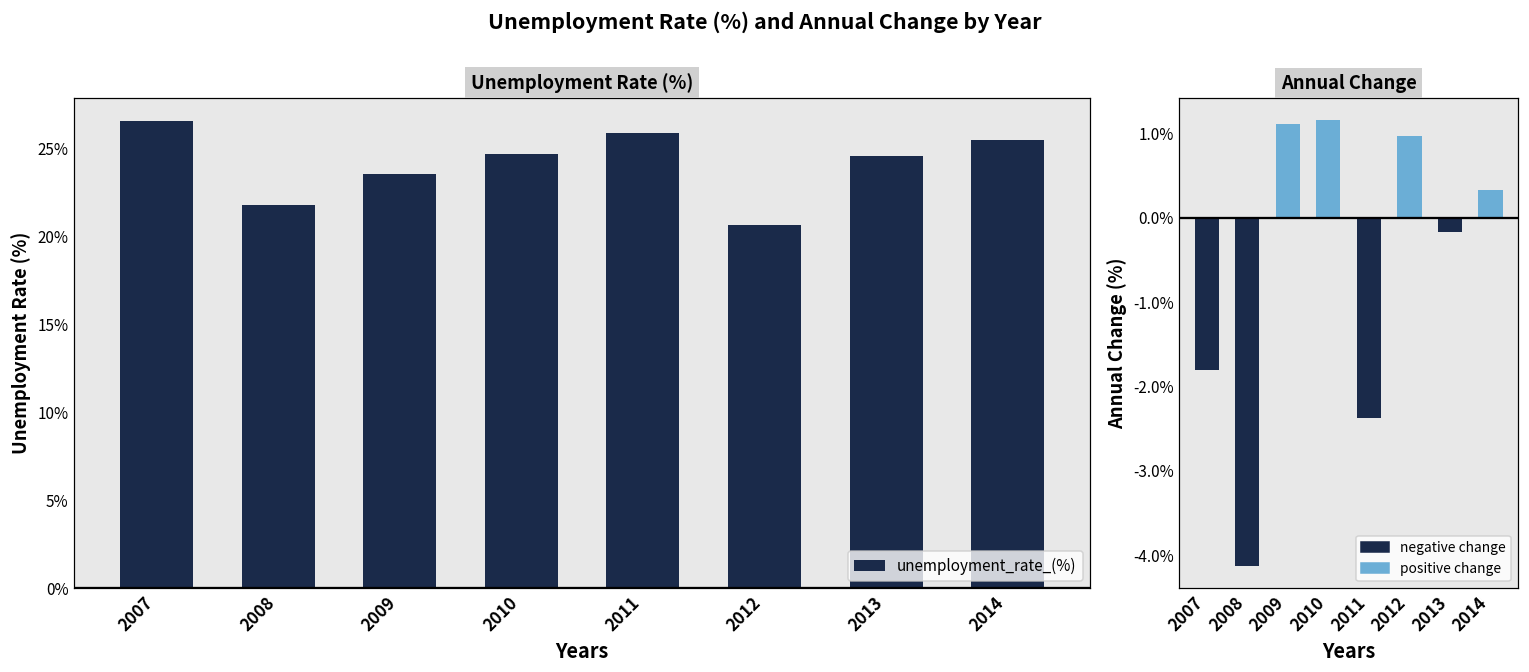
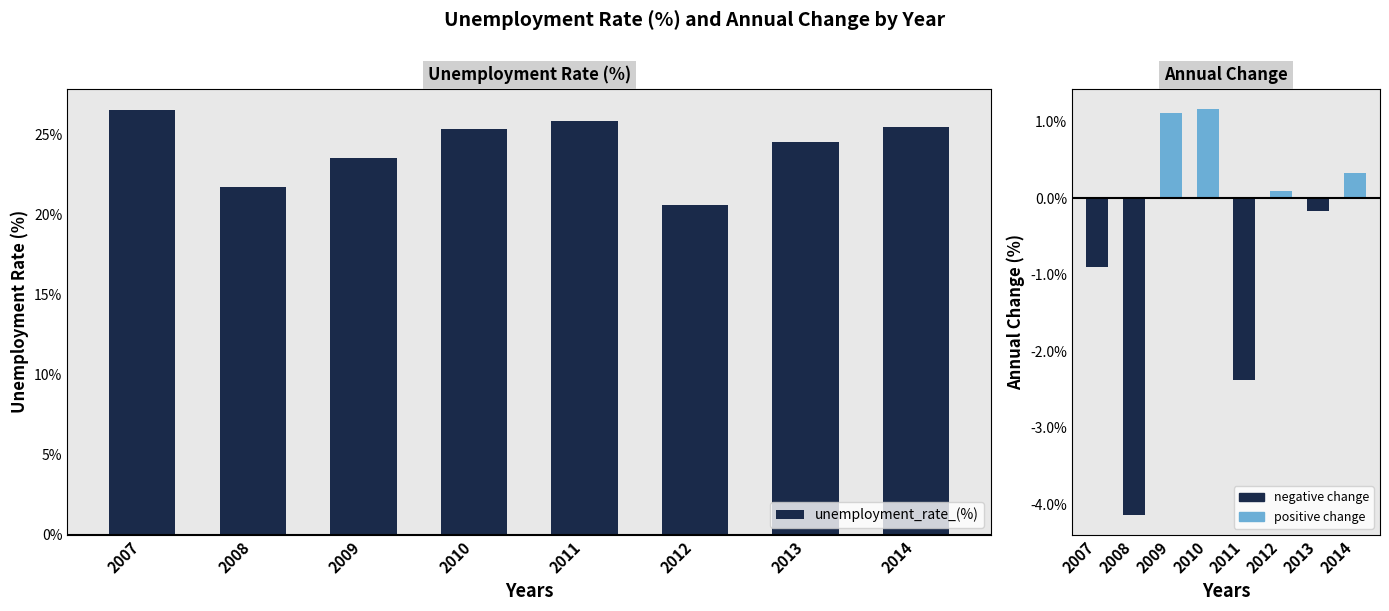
Unemployment Rate (%), 2010: 24.7% -> 25.4%
Annual Change, 2007: -1.8% -> -0.9%
Annual Change, 2012: 1.0% -> 0.1%
